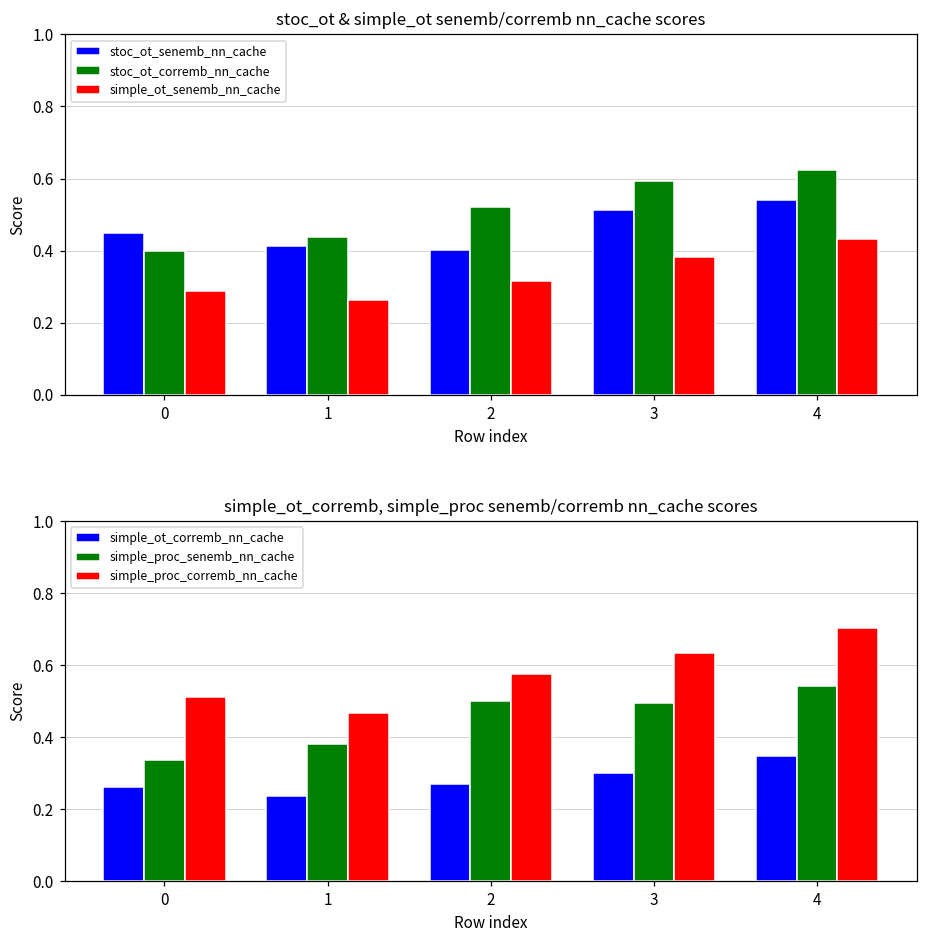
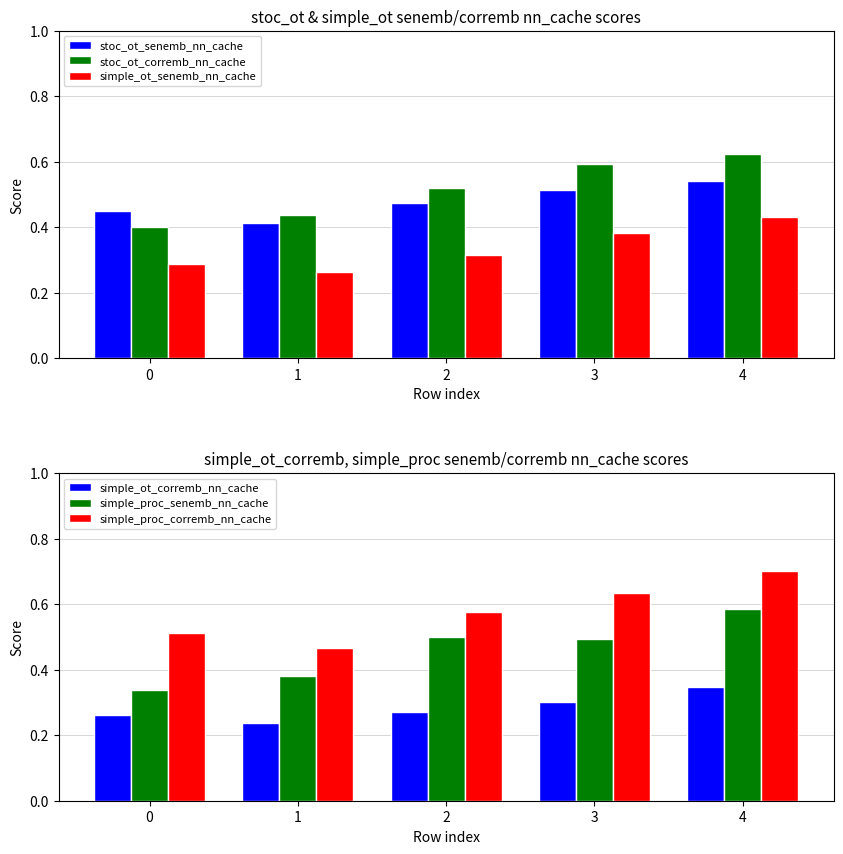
stoc_ot & simple_ot senemb/corremb nn_cache scores, stoc_ot_senemb_nn_cache, 2: 0.40 -> 0.48
simple_ot_corremb, simple_proc senemb/corremb nn_cache scores, simple_proc_senemb_nn_cache, 4: 0.54 -> 0.59
